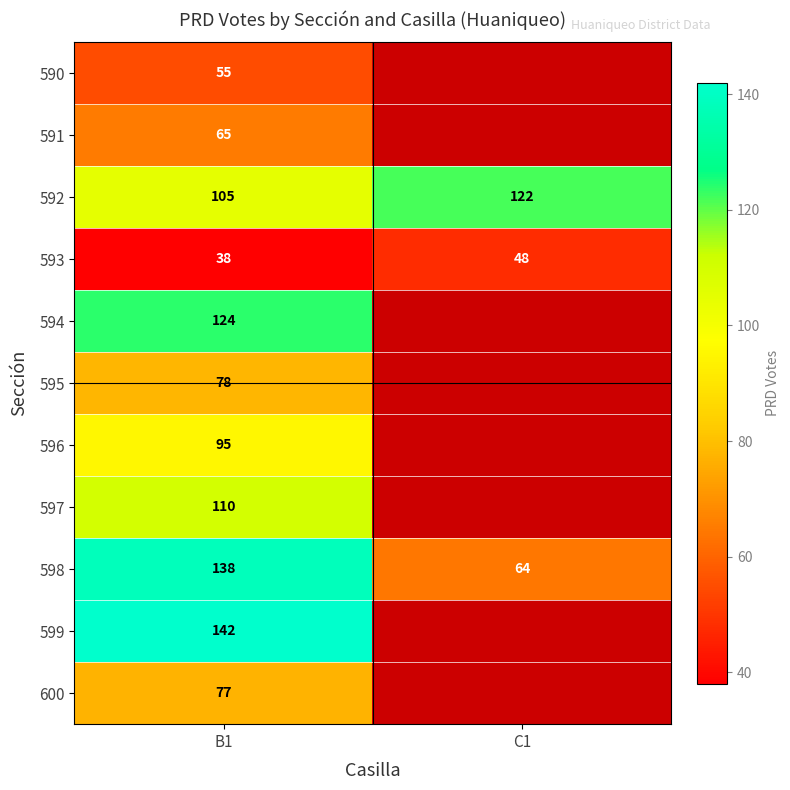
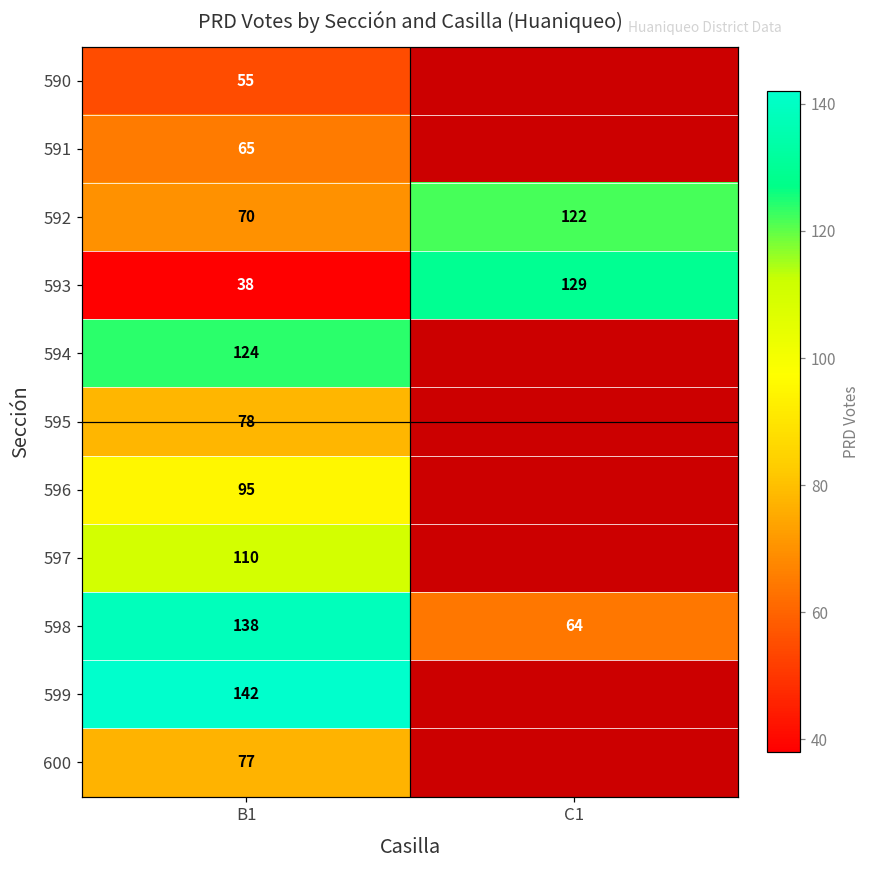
592, B1: 105 -> 70
593, C1: 48 -> 129
